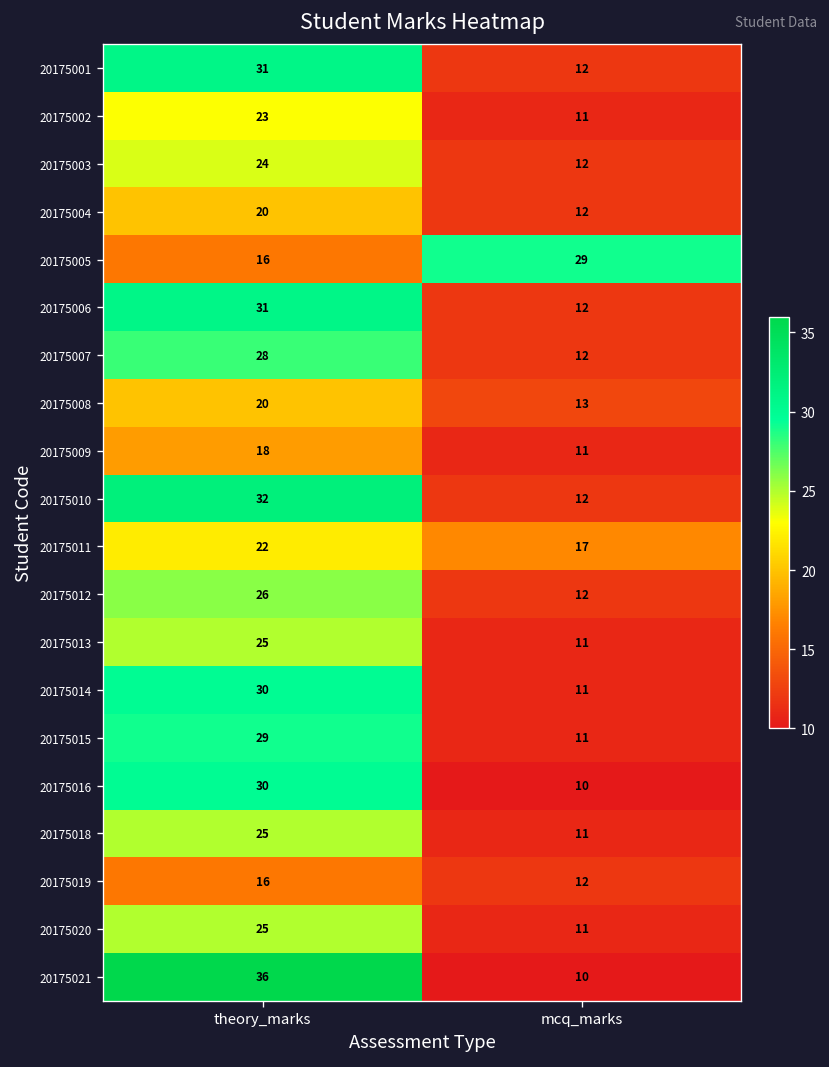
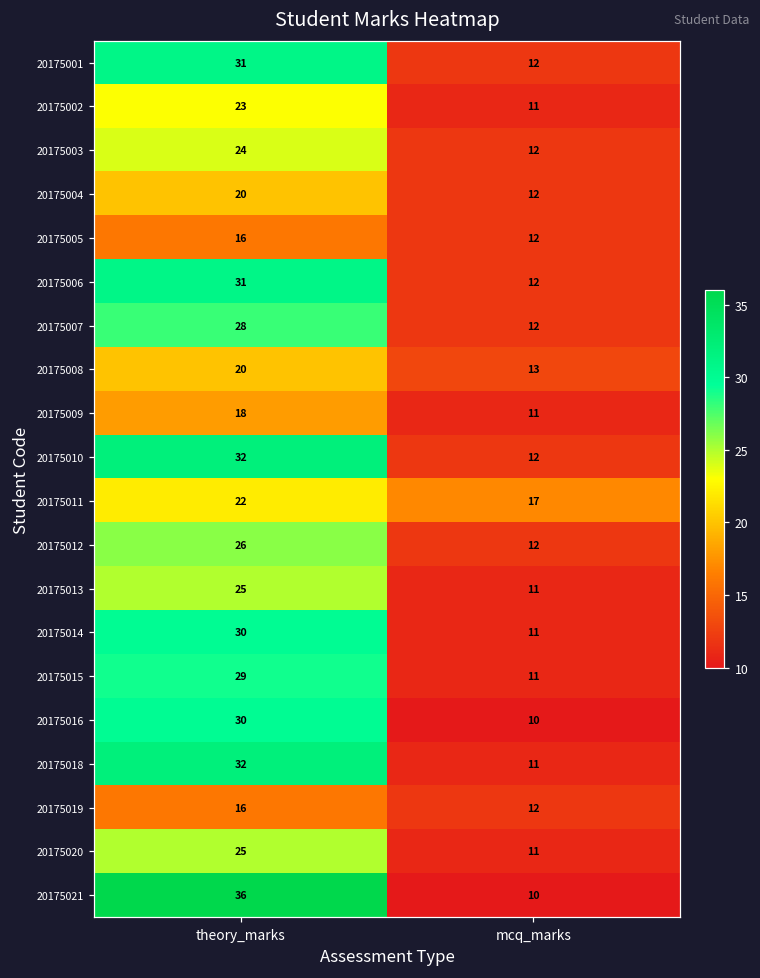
20175005, mcq_marks: 29 -> 12
20175018, theory_marks: 25 -> 32
